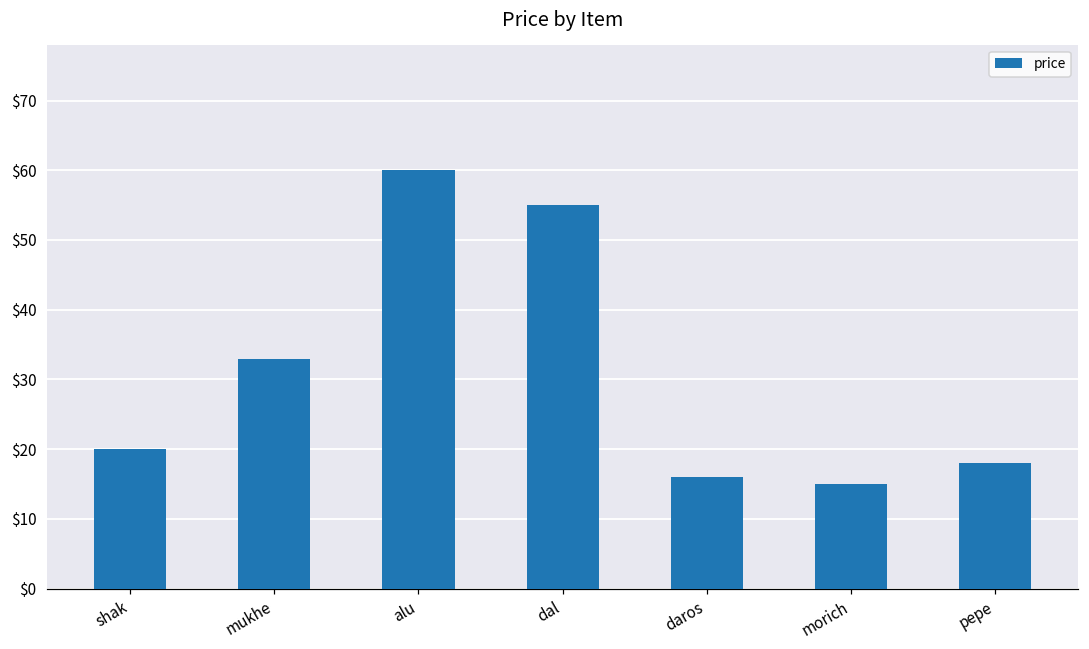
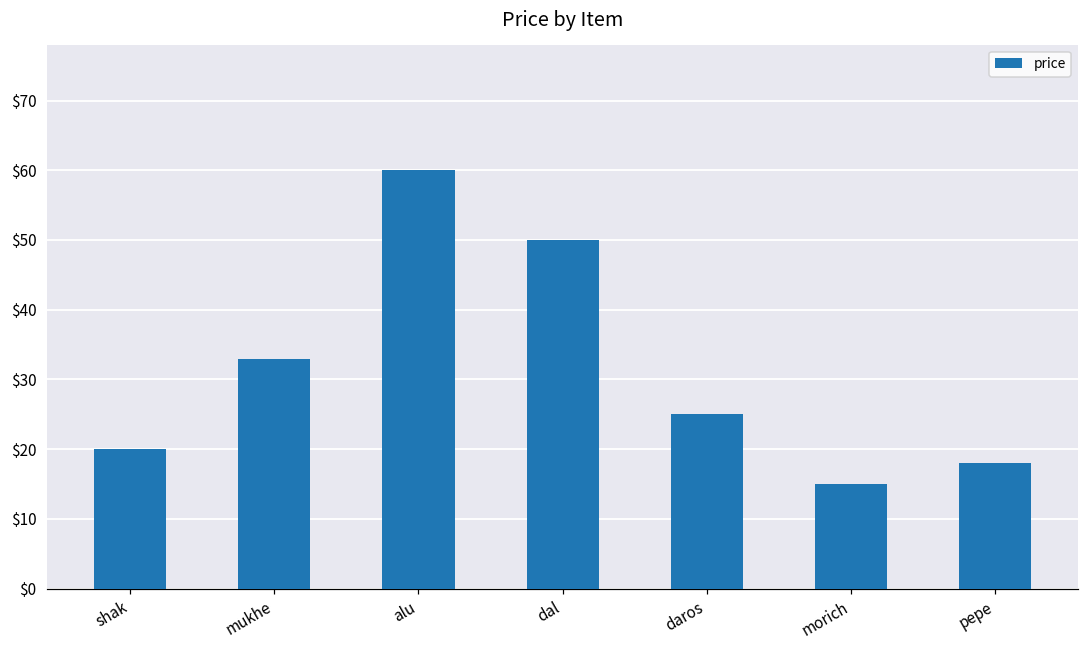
dal: $55 -> $50
daros: $16 -> $25
